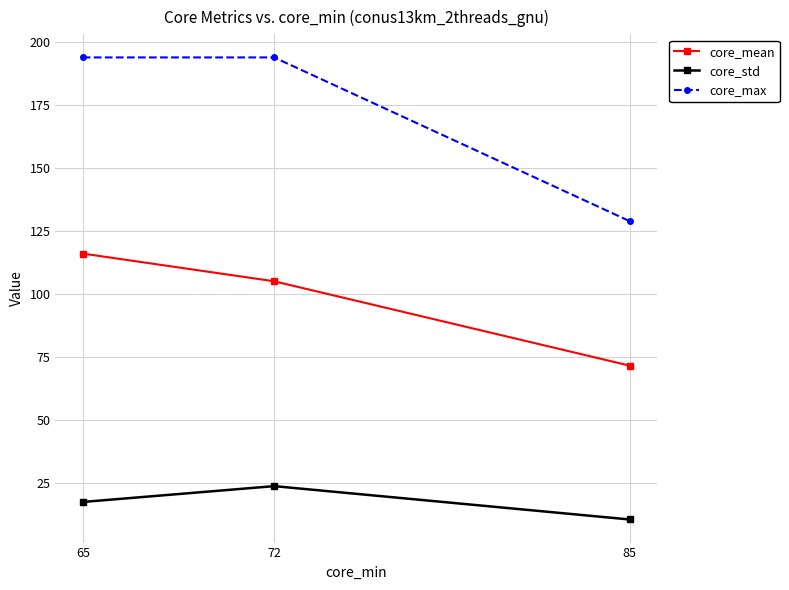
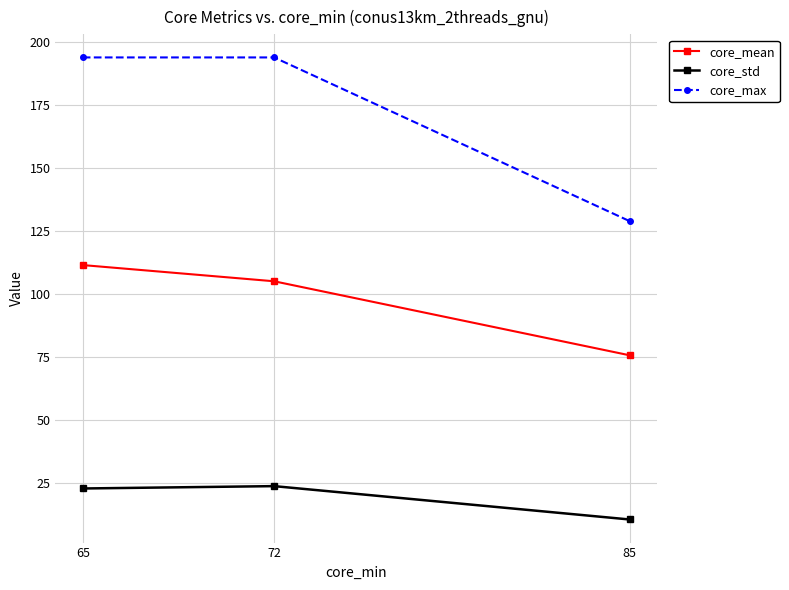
core_mean, 65: 116 -> 112
core_std, 65: 17 -> 23
core_mean, 85: 72 -> 76
